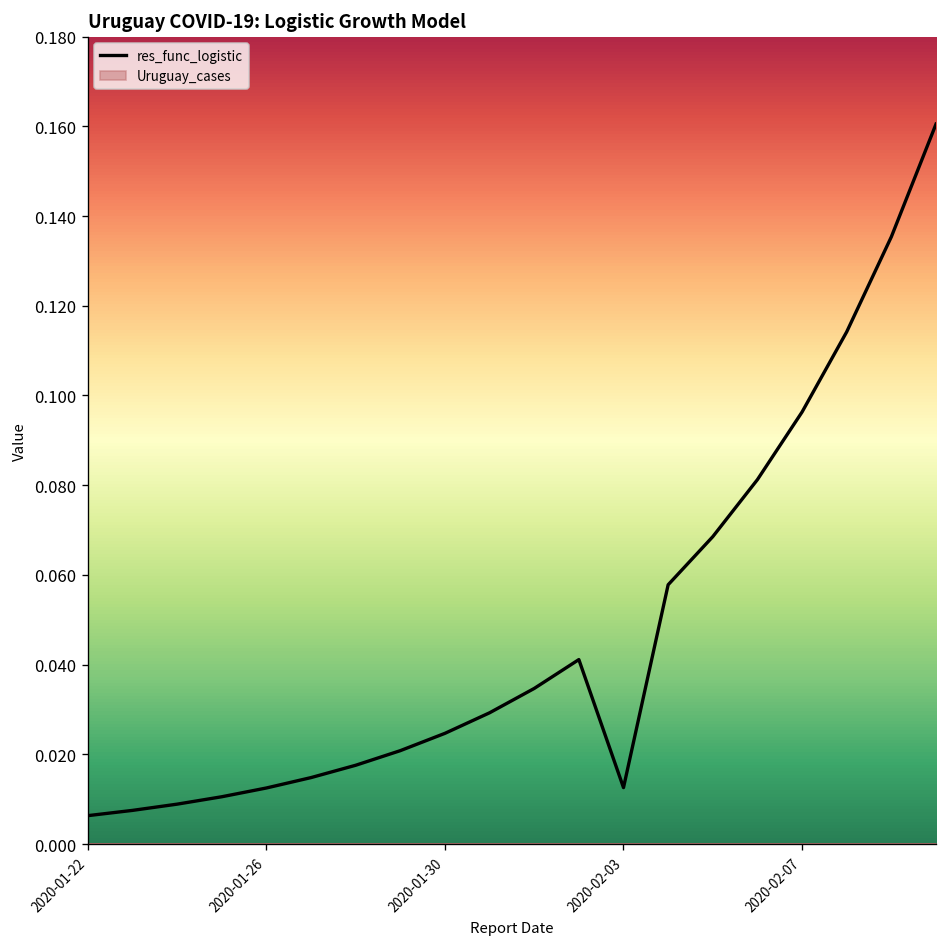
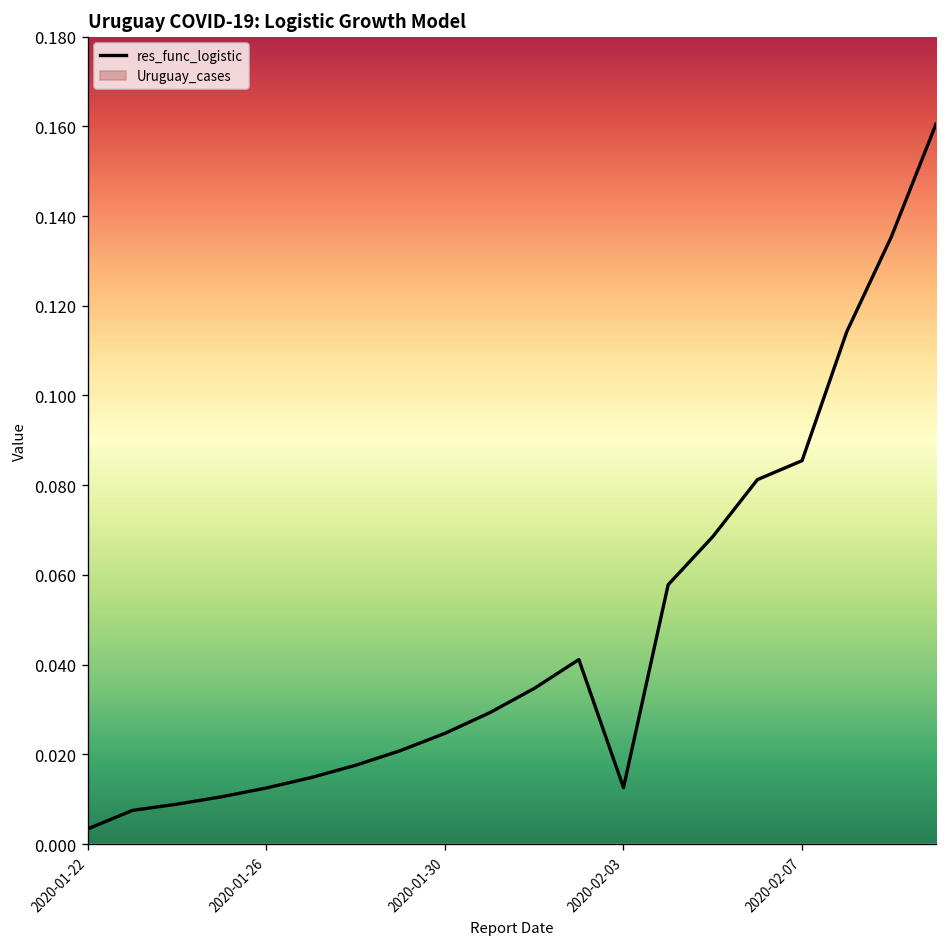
res_func_logistic, 2020-01-22: 0.006 -> 0.003
res_func_logistic, 2020-02-07: 0.096 -> 0.085
